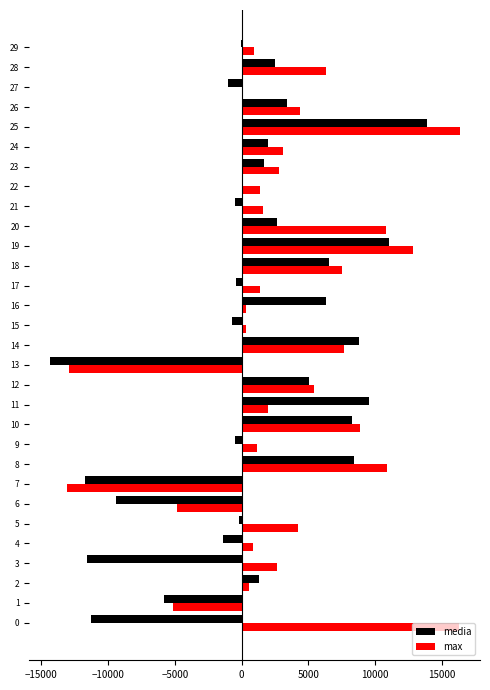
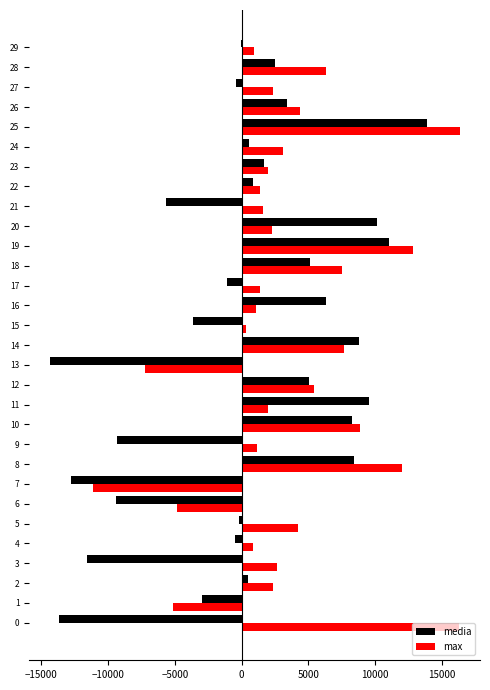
media, 27: -1000 -> -400
max, 27: 100 -> 2400
media, 24: 2000 -> 500
max, 23: 2800 -> 2000
media, 22: 0 -> 900
media, 21: -500 -> -5700
media, 20: 2700 -> 10200
max, 20: 10800 -> 2300
media, 18: 6600 -> 5100
media, 17: -400 -> -1100
max, 16: 300 -> 1100
media, 15: -700 -> -3700
max, 13: -13000 -> -7200
media, 9: -500 -> -9300
max, 8: 10900 -> 12000
media, 7: -11800 -> -12800
max, 7: -13100 -> -11100
media, 4: -1400 -> -500
media, 2: 1300 -> 500
max, 2: 600 -> 2300
media, 1: -5800 -> -3000
media, 0: -11200 -> -13700
